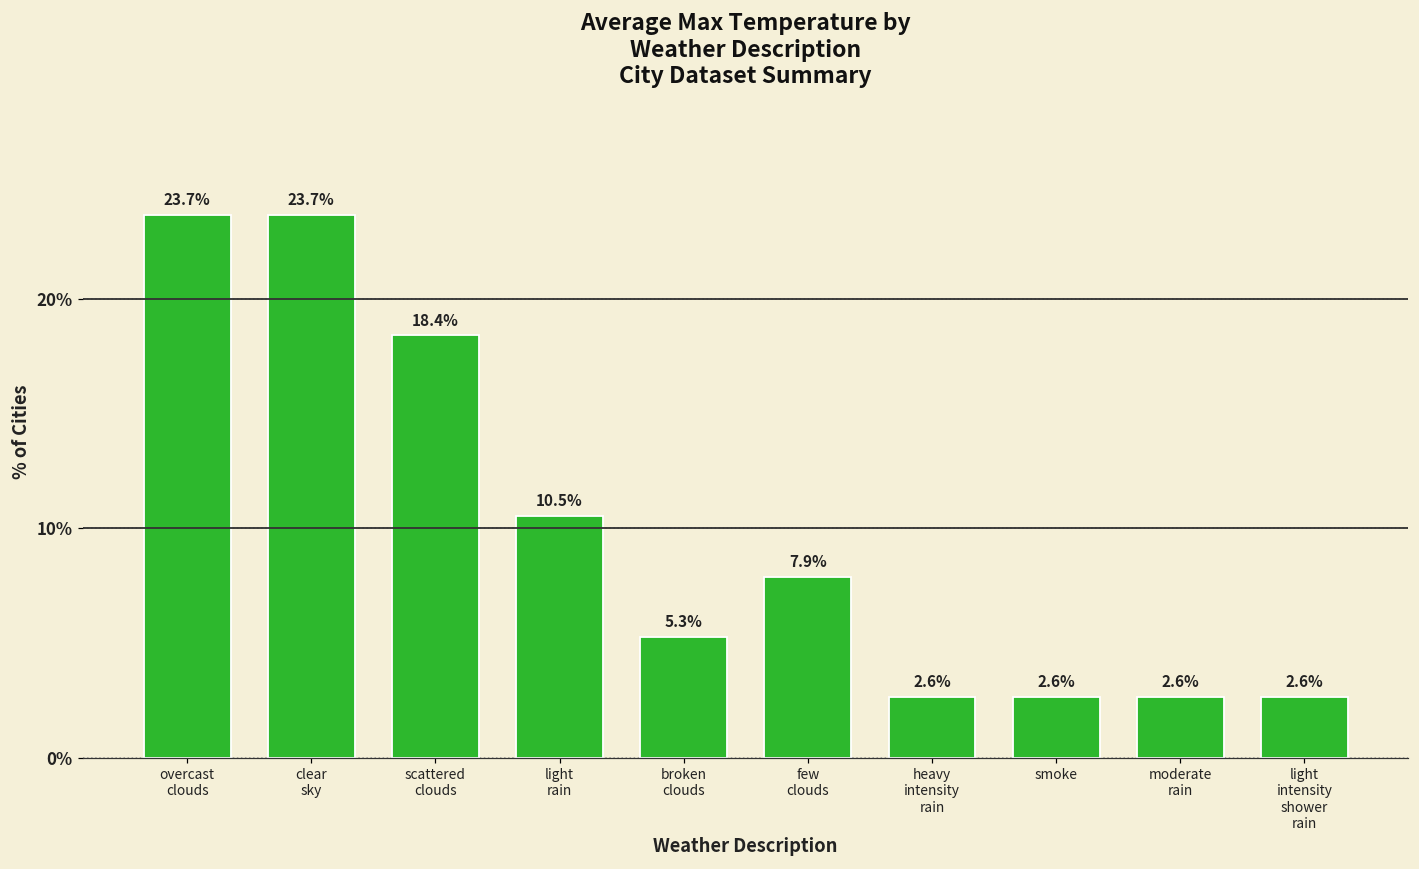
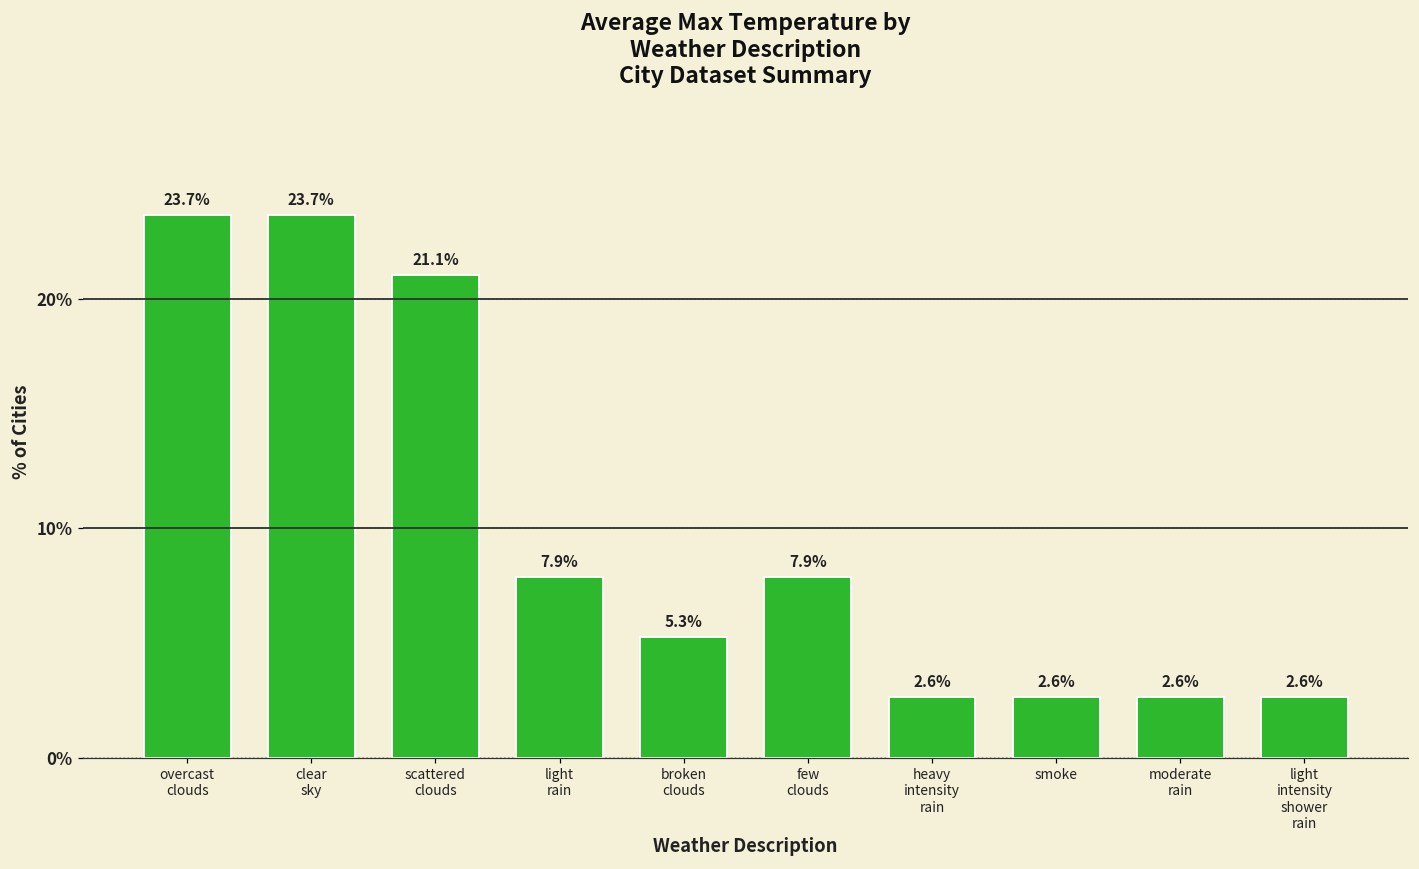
scattered clouds: 18.4% -> 21.1%
light rain: 10.5% -> 7.9%
